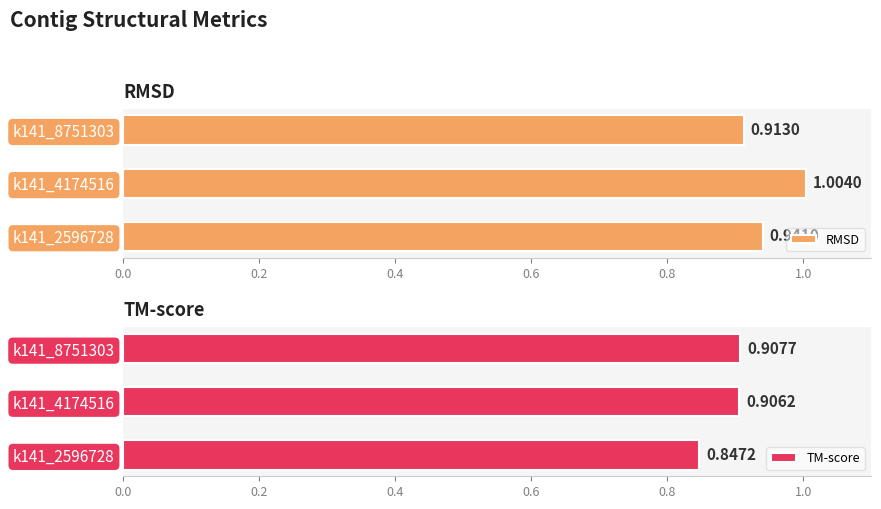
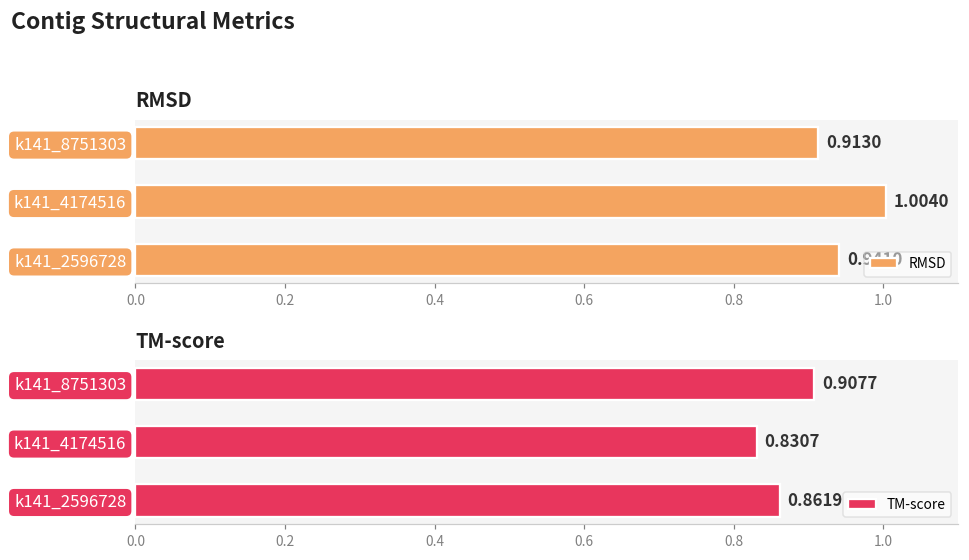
TM-score, k141_4174516: 0.9062 -> 0.8307
TM-score, k141_2596728: 0.8472 -> 0.8619
